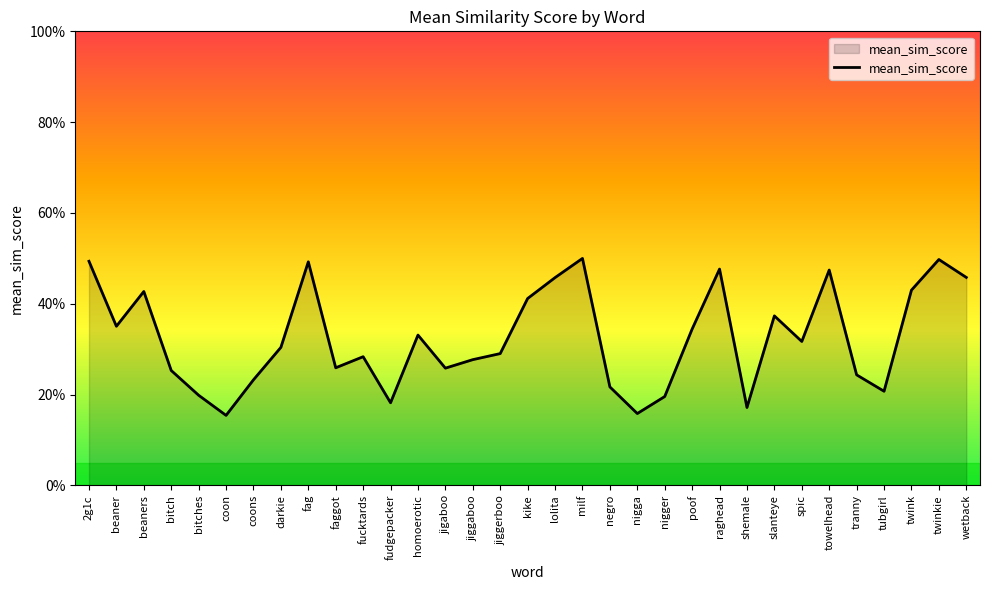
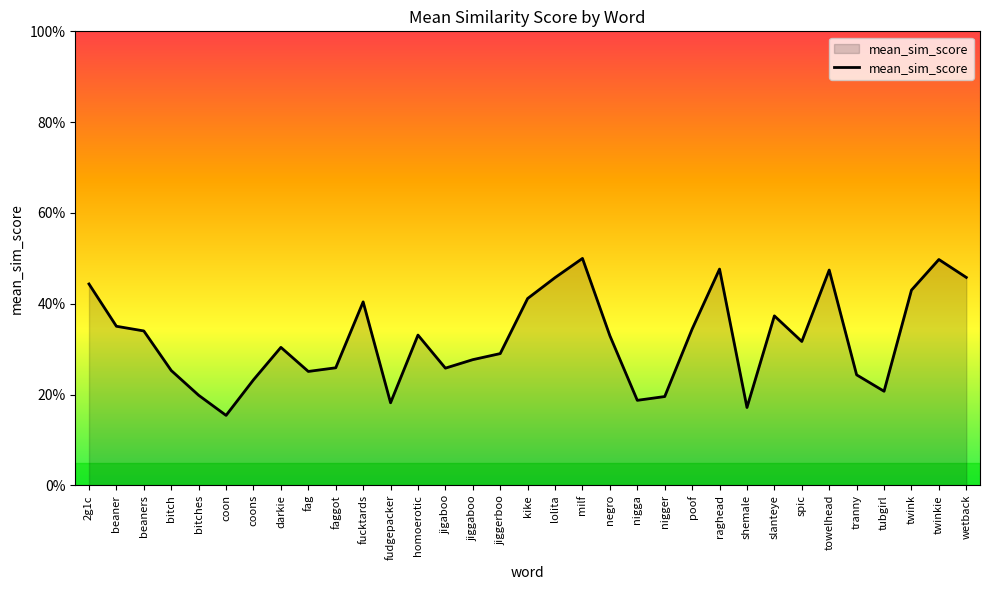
2g1c: 49% -> 44%
beaners: 43% -> 34%
fag: 49% -> 25%
fucktards: 28% -> 40%
negro: 22% -> 33%
nigga: 16% -> 19%
